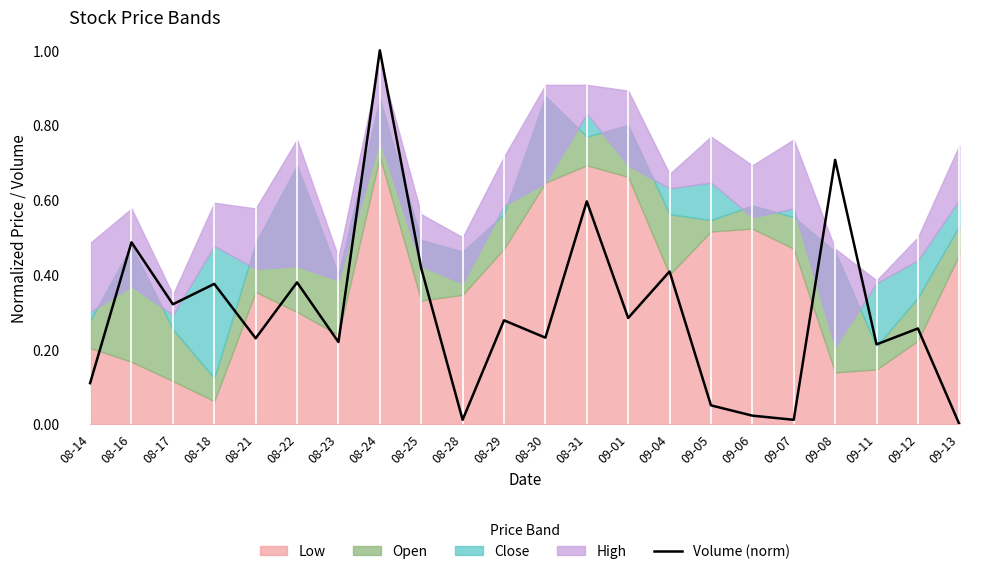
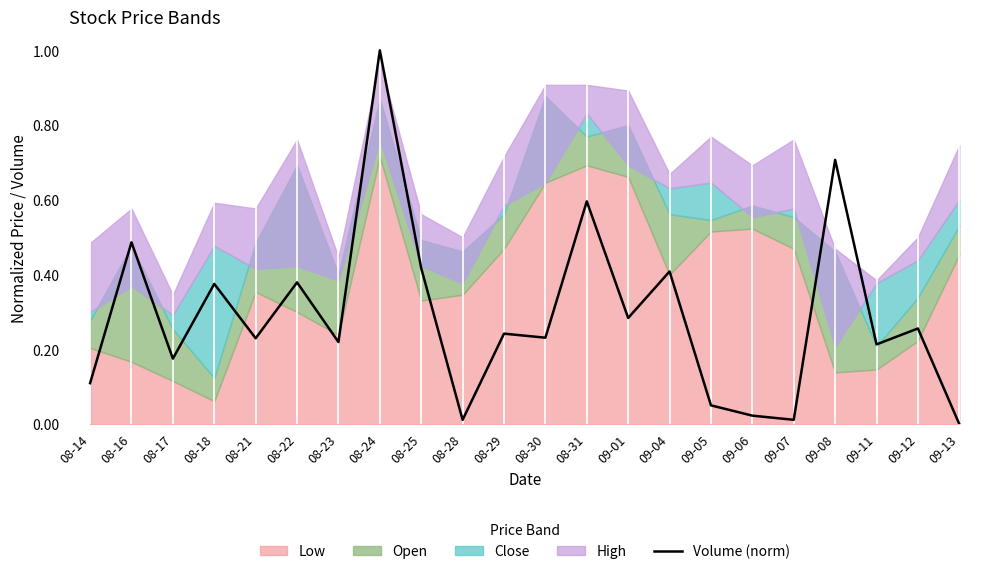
Volume (norm), 08-17: 0.32 -> 0.18
Volume (norm), 08-29: 0.28 -> 0.24
